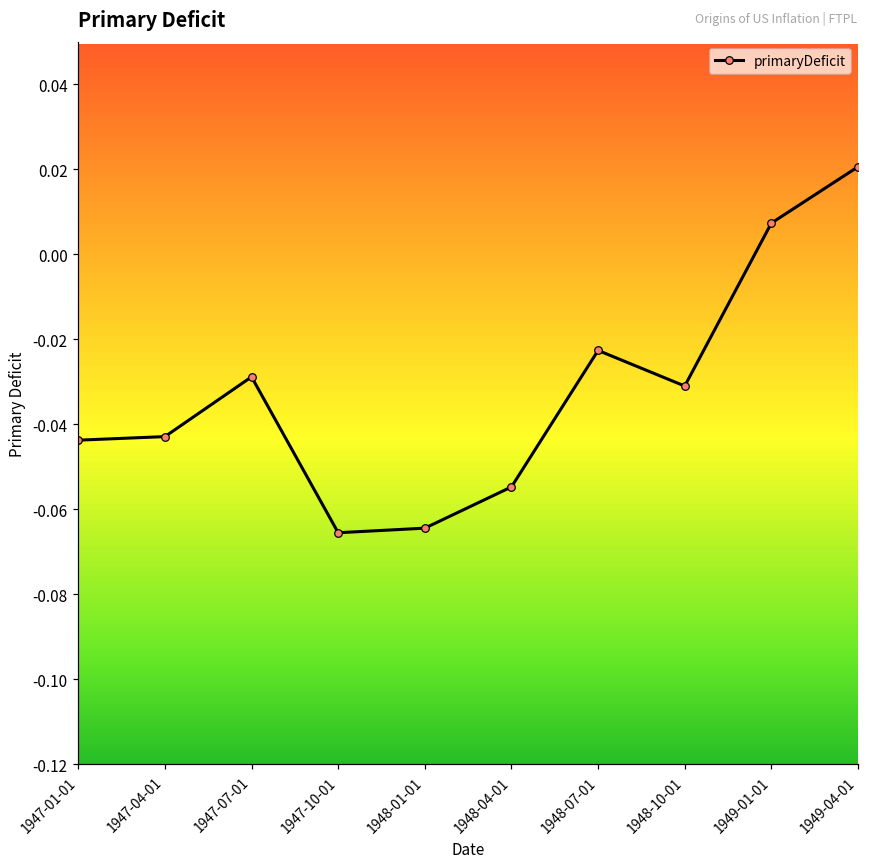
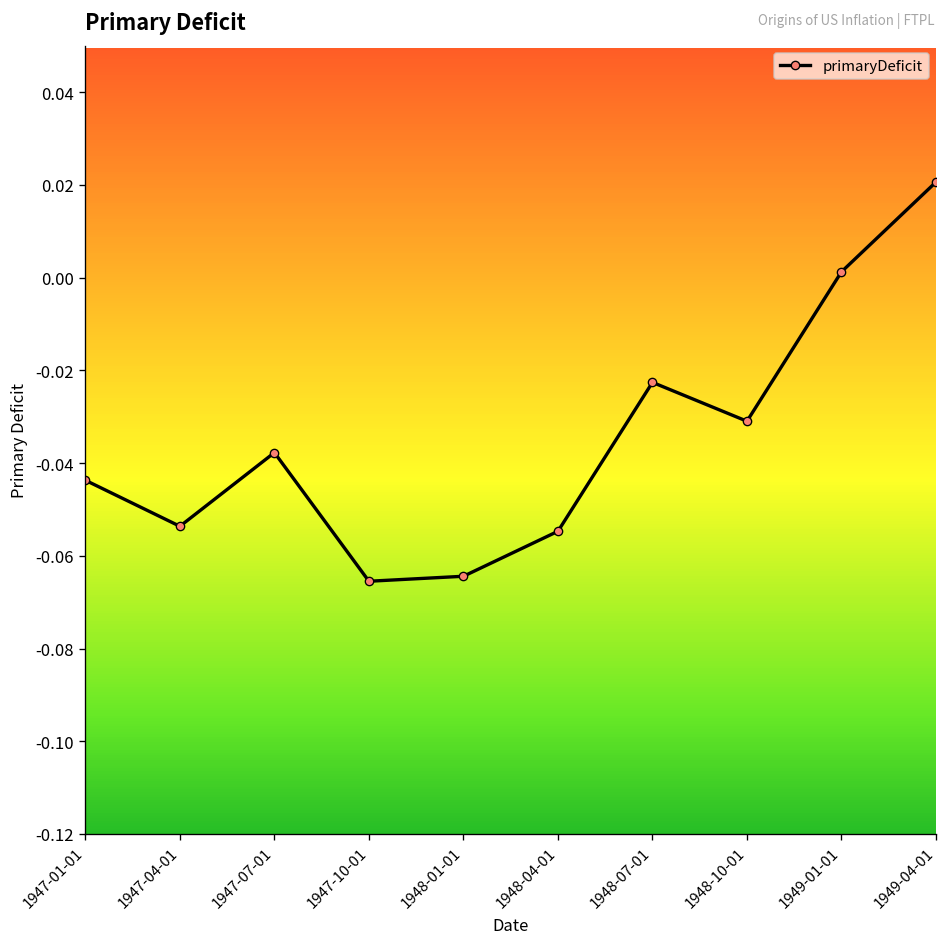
1947-04-01: -0.043 -> -0.054
1947-07-01: -0.029 -> -0.038
1949-01-01: 0.007 -> 0.001
